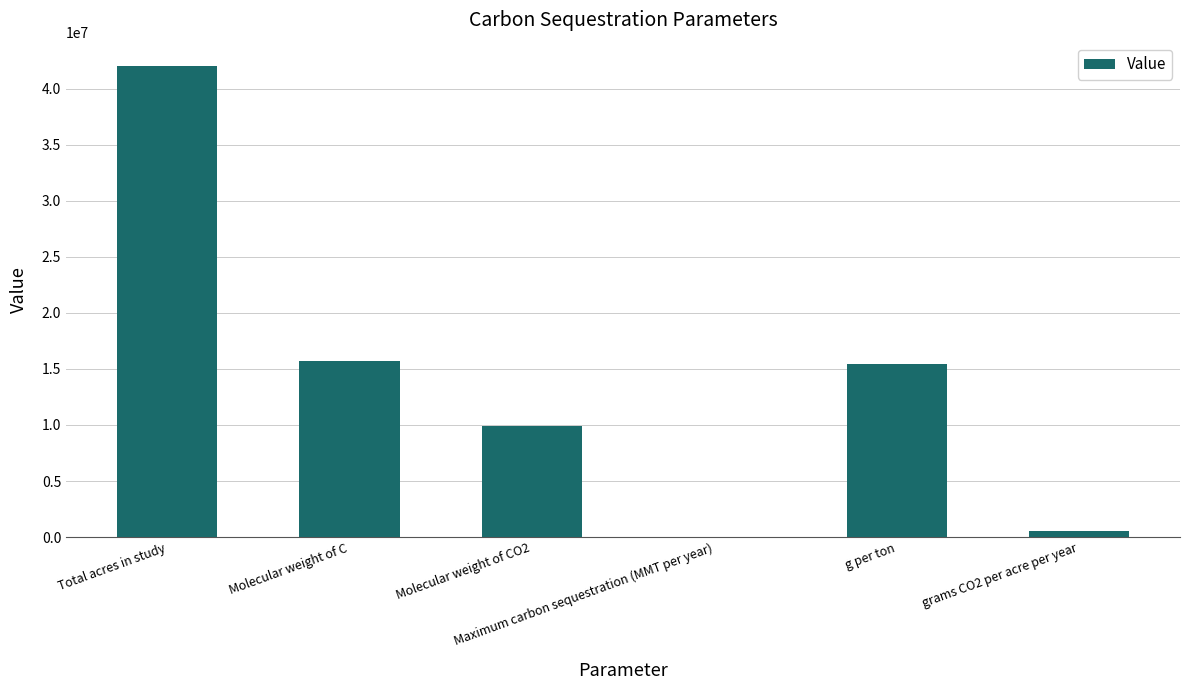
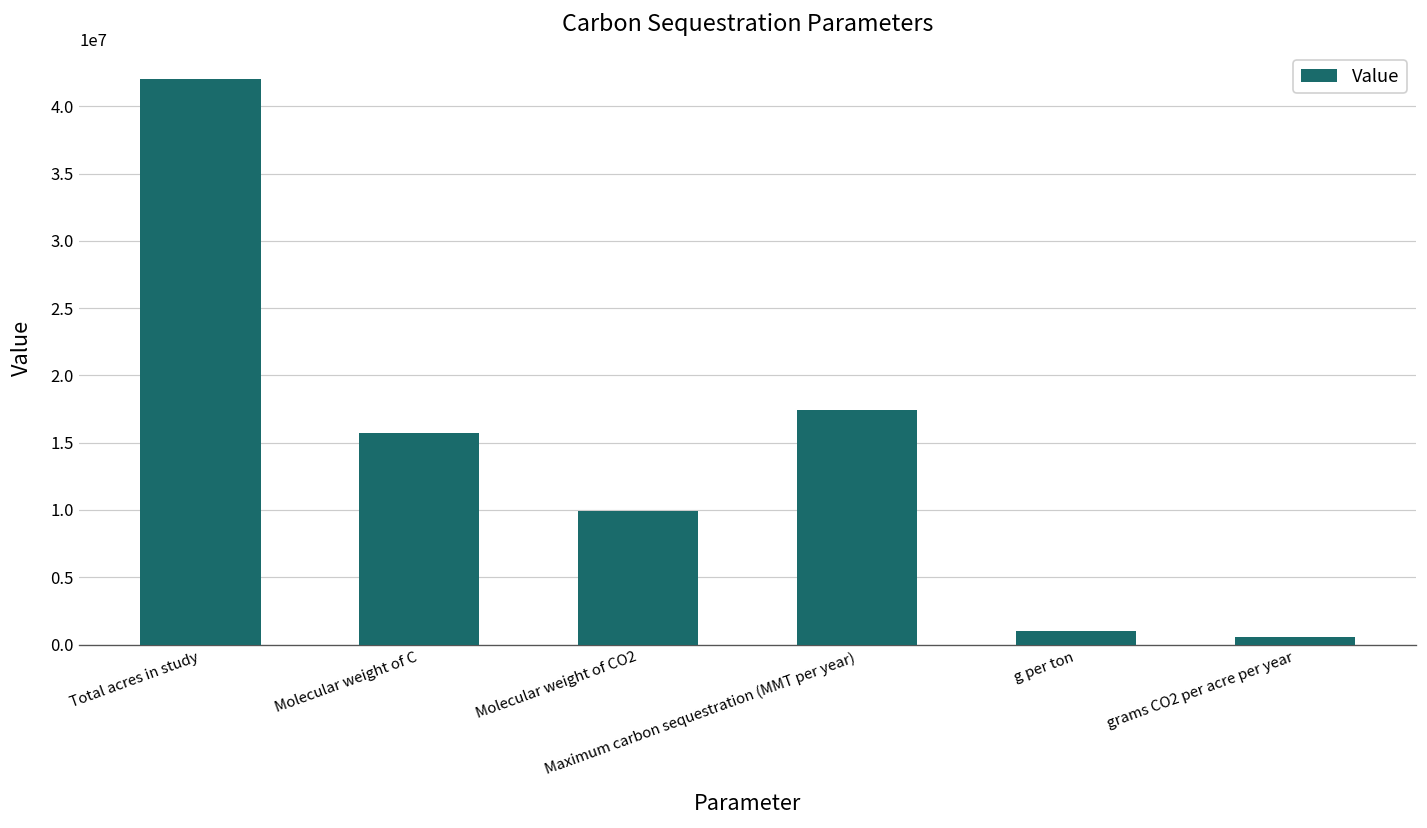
Maximum carbon sequestration (MMT per year): 0 -> 17400000
g per ton: 15400000 -> 1000000
